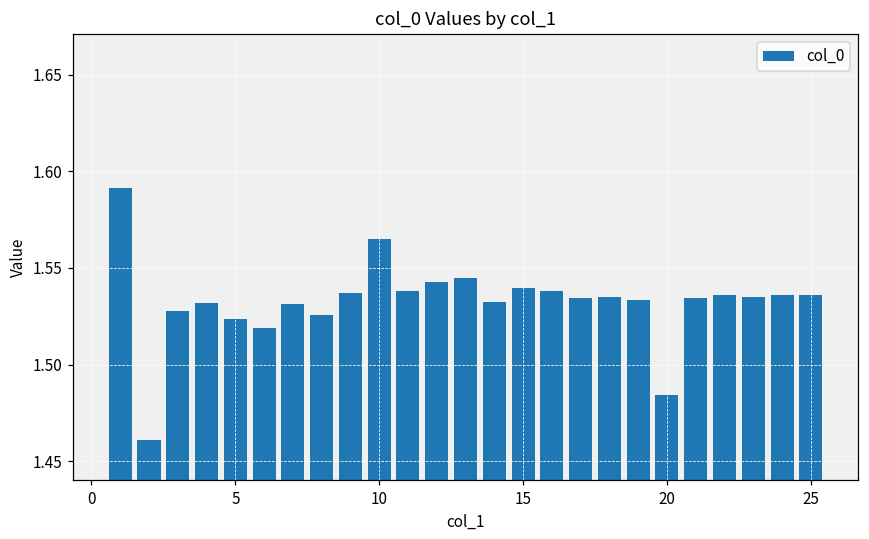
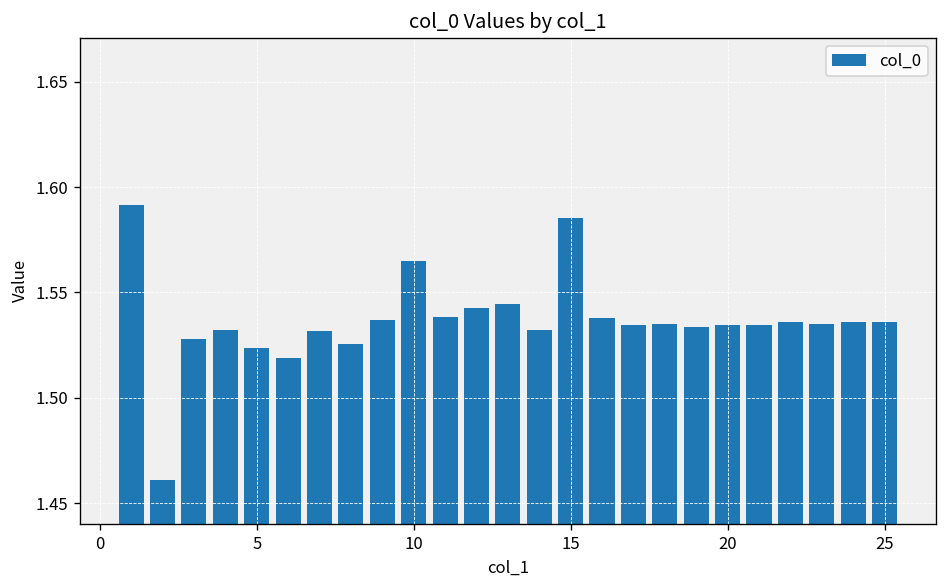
15: 1.540 -> 1.585
20: 1.484 -> 1.534
